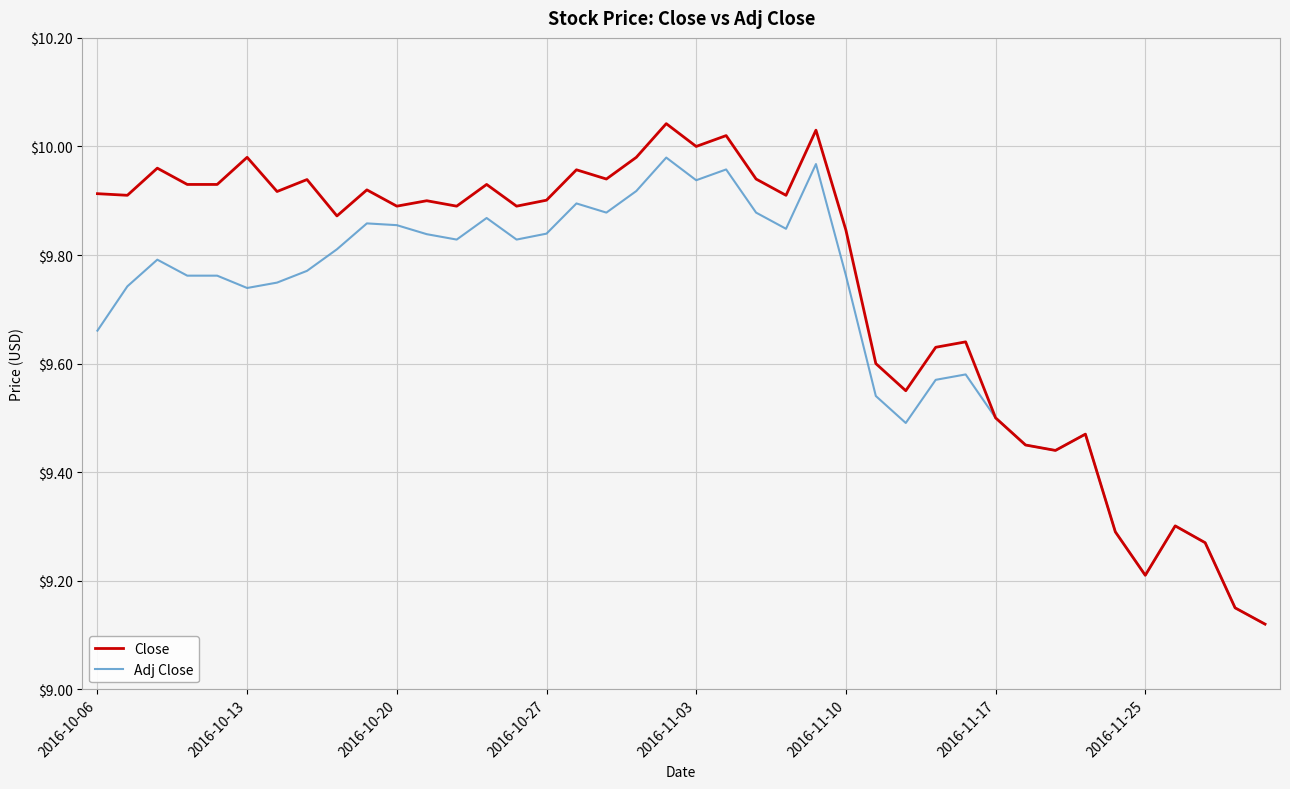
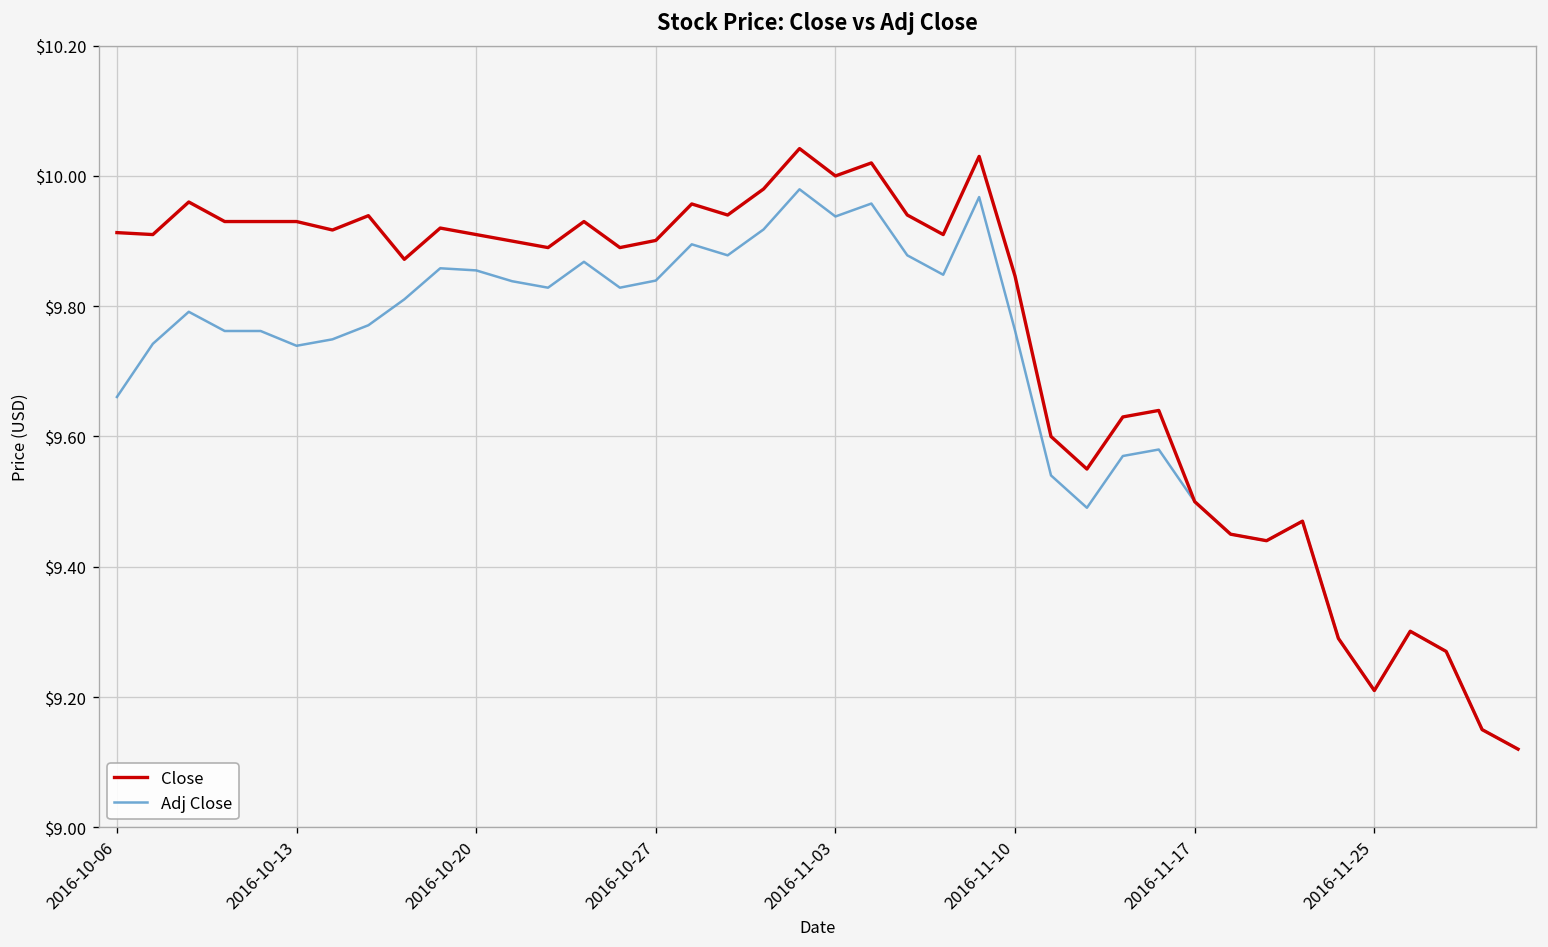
Close, 2016-10-13: $9.98 -> $9.93
Close, 2016-10-20: $9.89 -> $9.91
